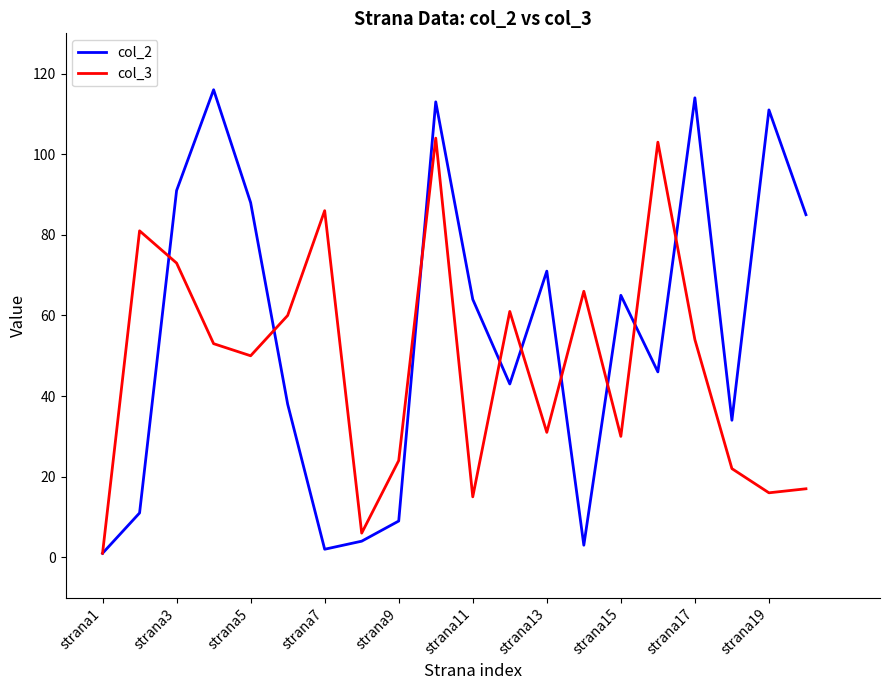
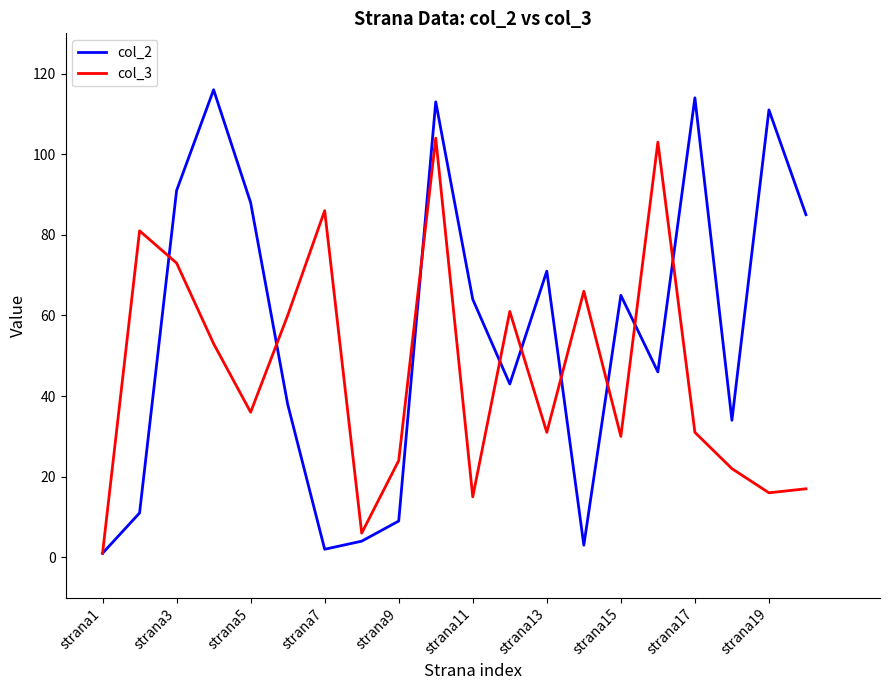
col_3, strana5: 50 -> 36
col_3, strana17: 54 -> 31
